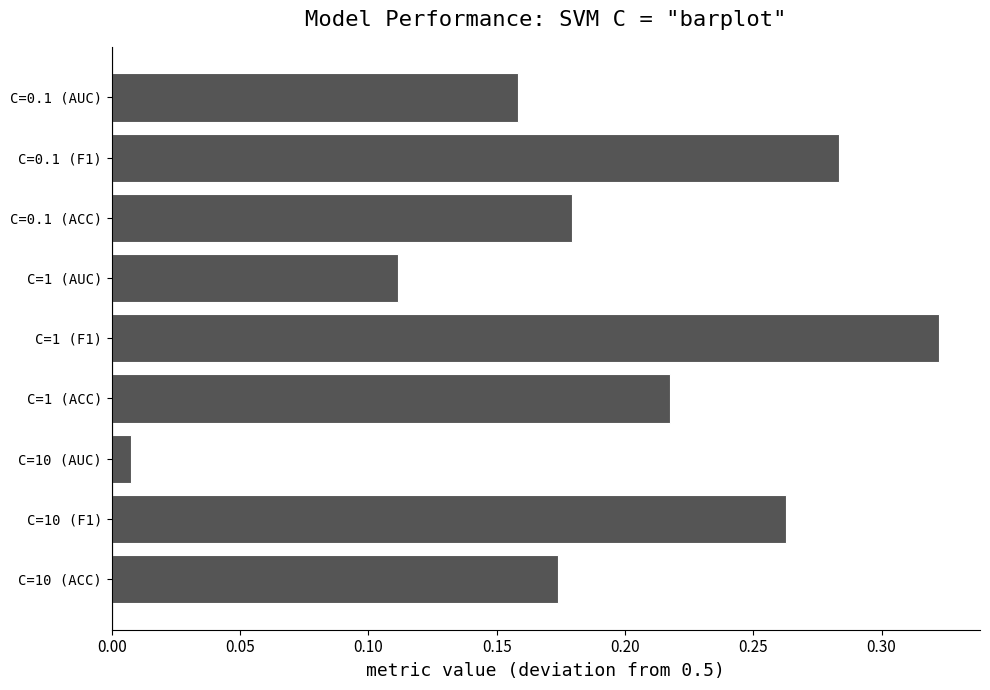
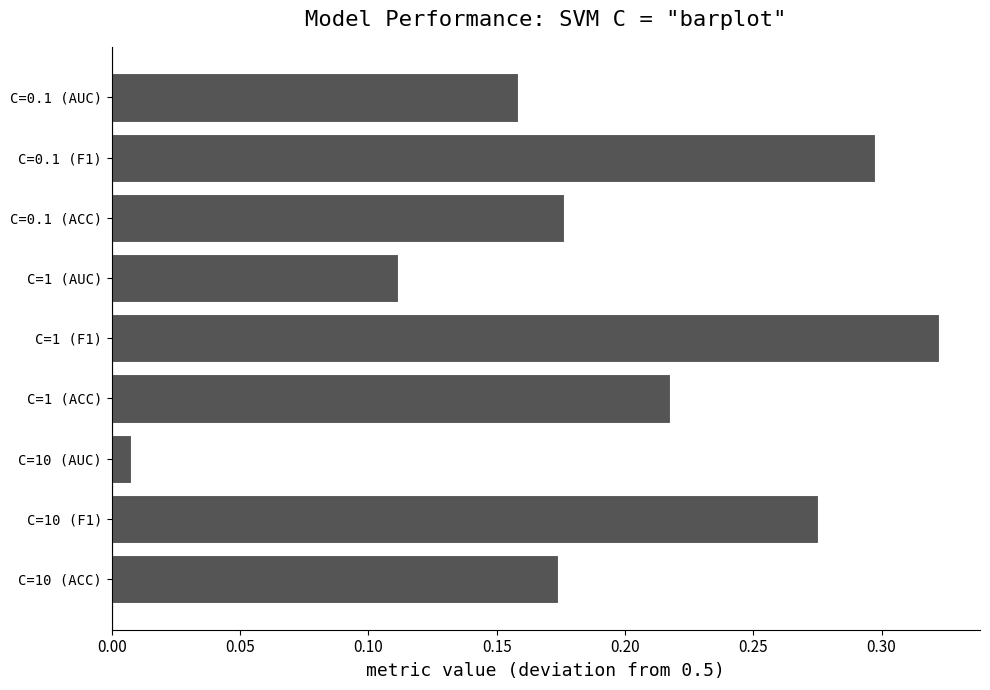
C=0.1 (F1): 0.283 -> 0.297
C=0.1 (ACC): 0.179 -> 0.176
C=10 (F1): 0.263 -> 0.275
